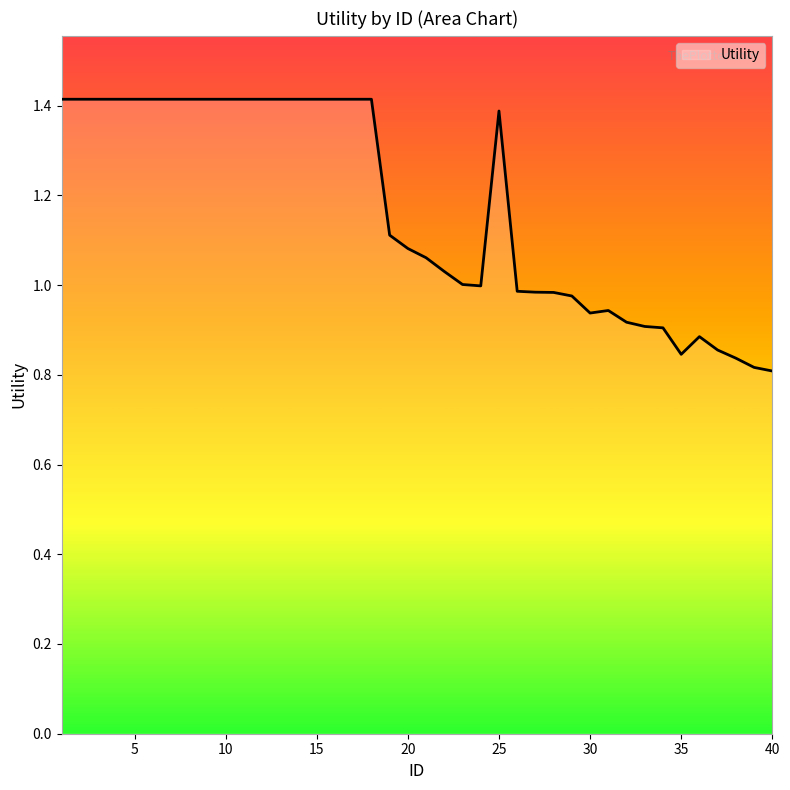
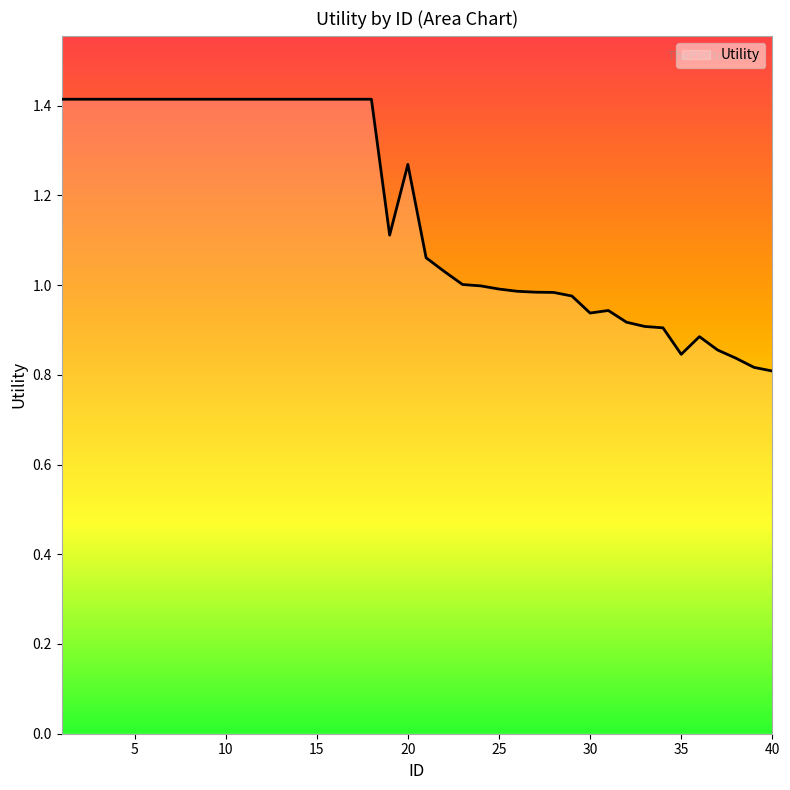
20: 1.08 -> 1.27
25: 1.39 -> 0.99
